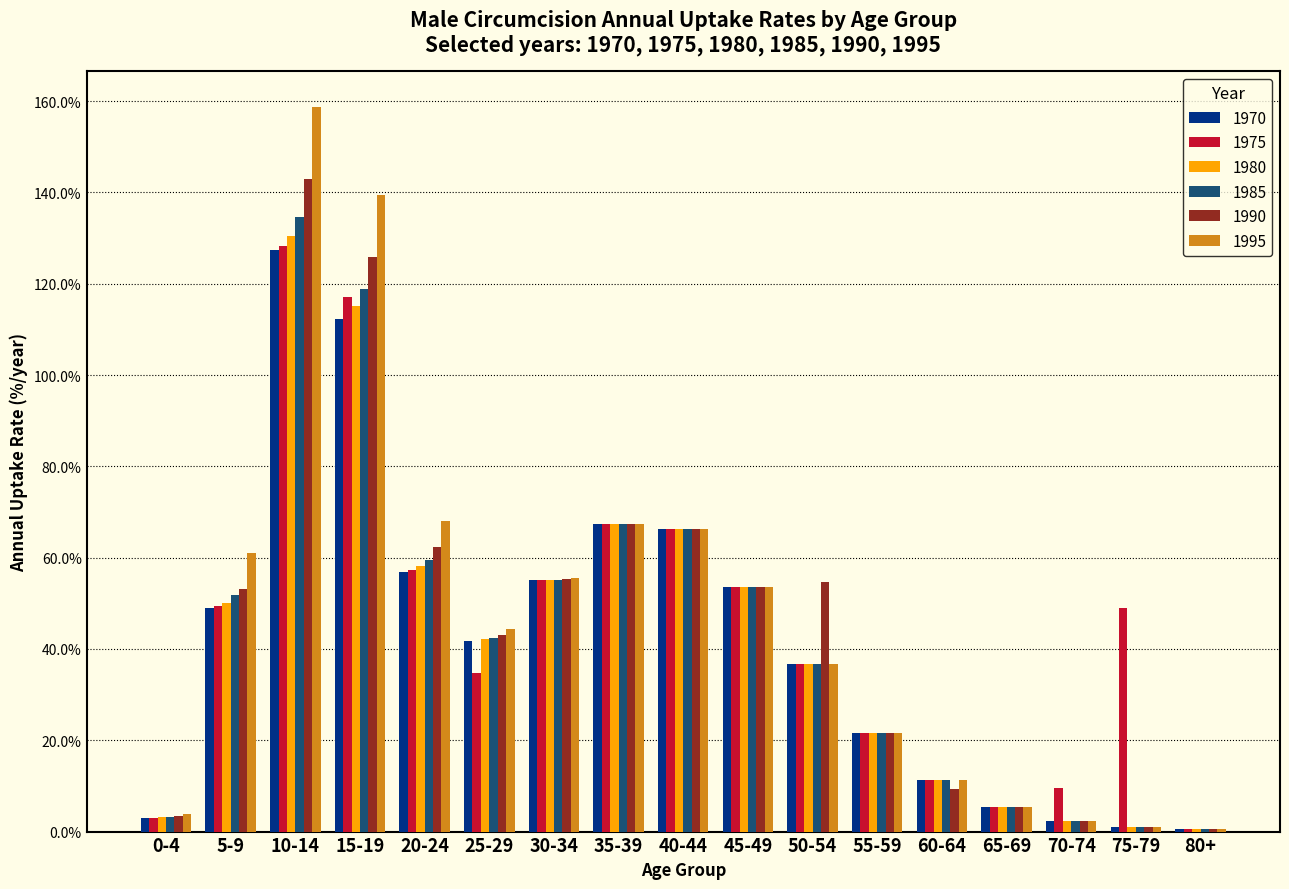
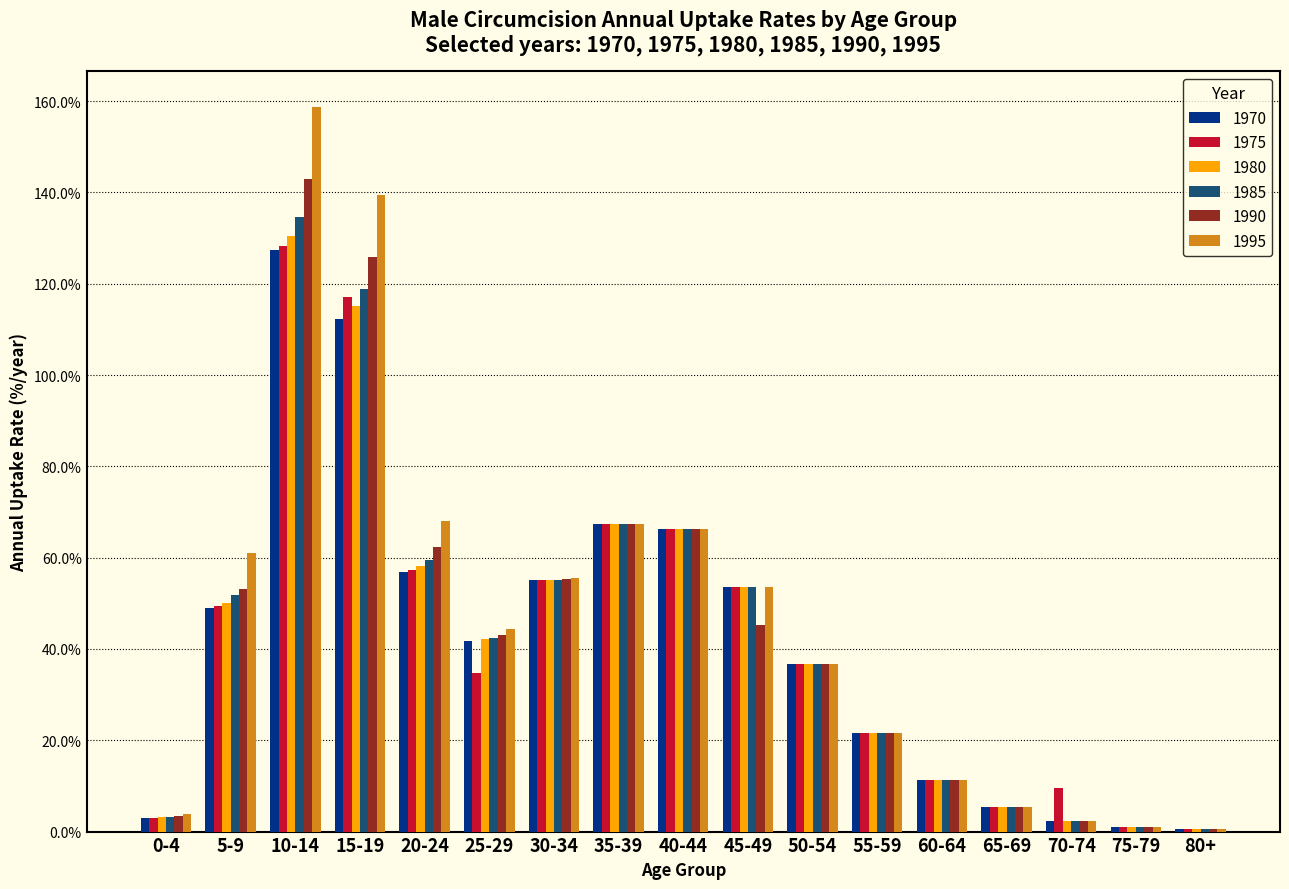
1990, 45-49: 54% -> 45%
1990, 50-54: 55% -> 37%
1990, 60-64: 9% -> 11%
1975, 75-79: 49% -> 1%
